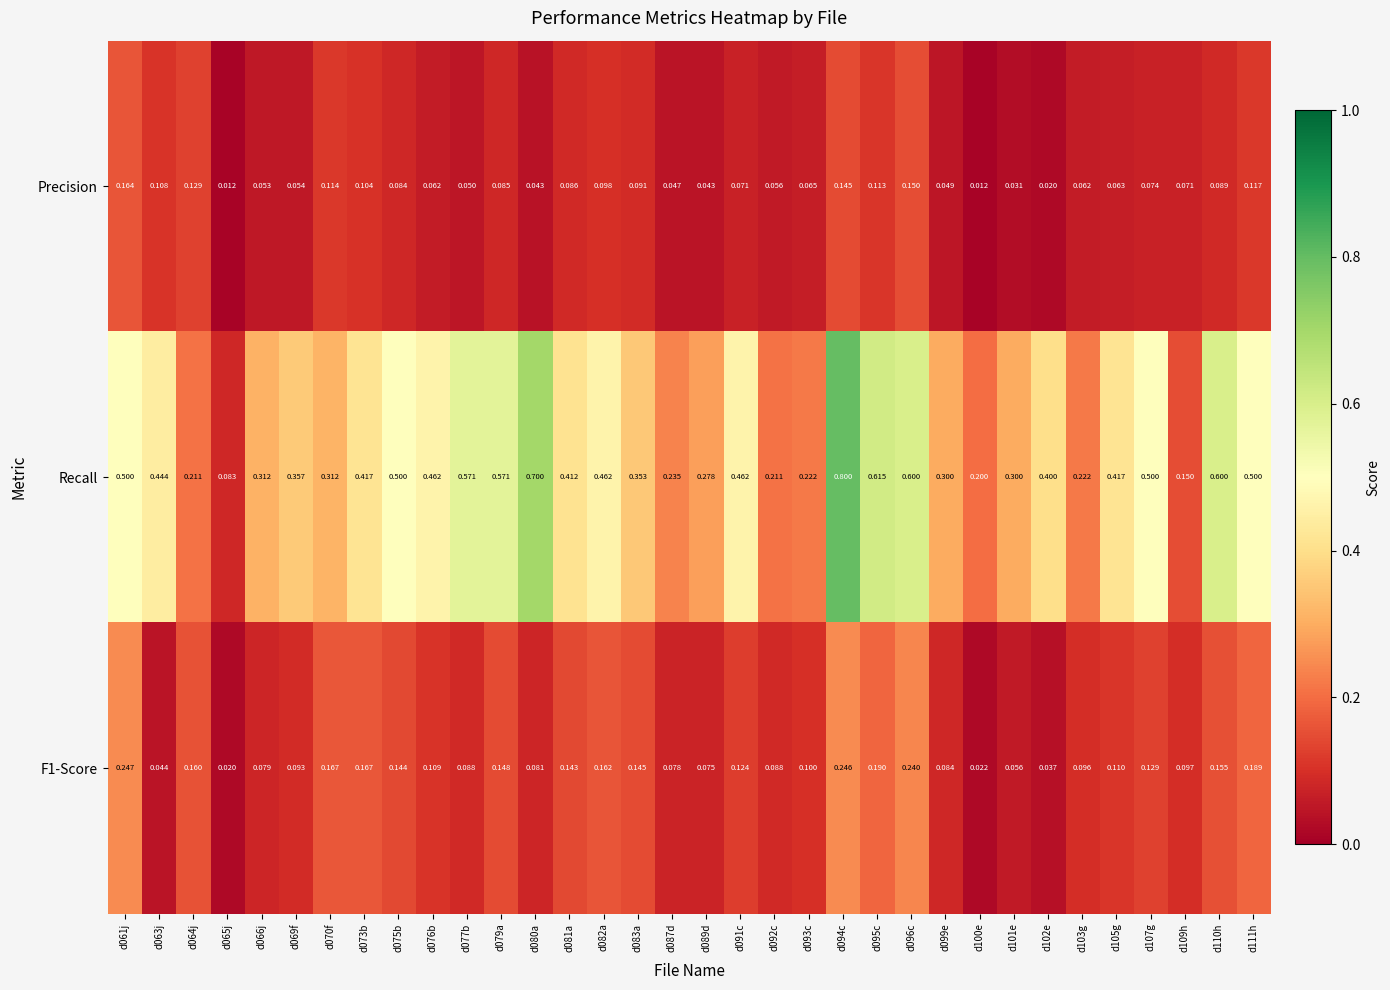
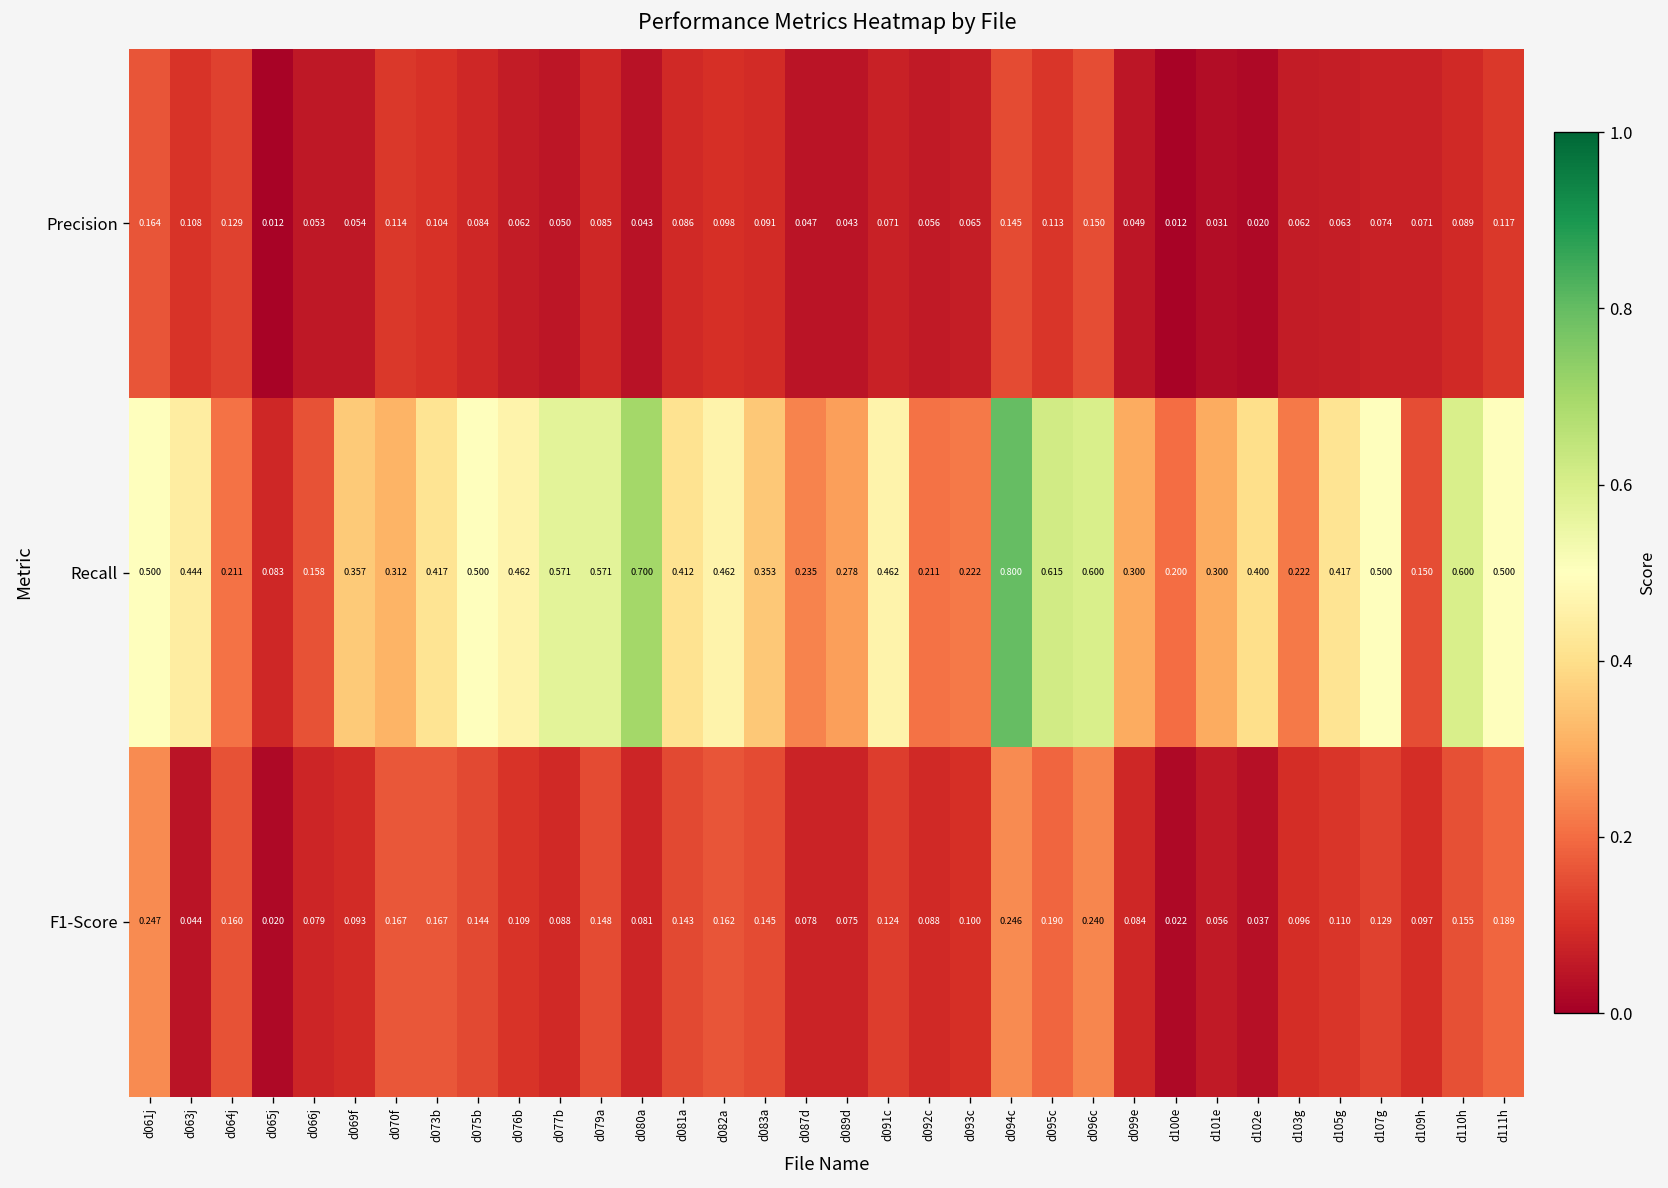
Recall, d066j: 0.312 -> 0.158
